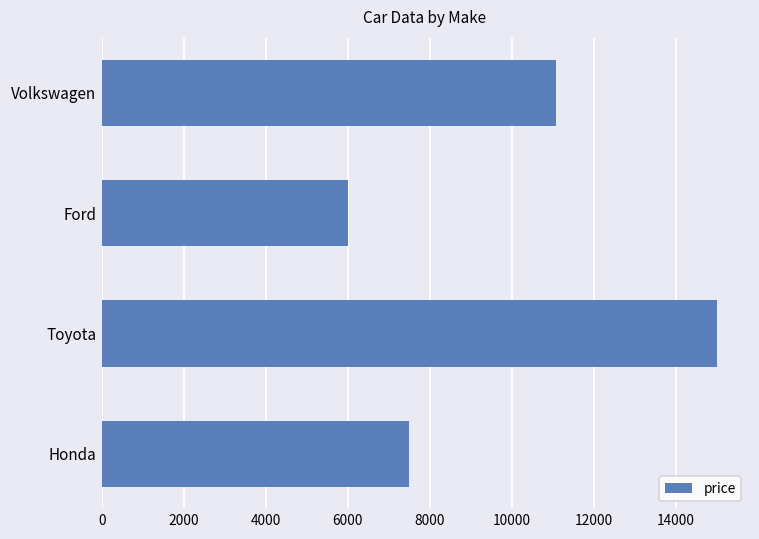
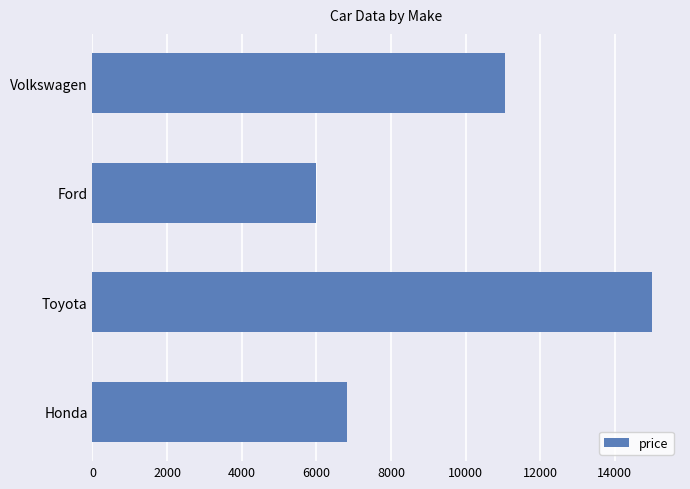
Honda: 7500 -> 6800
